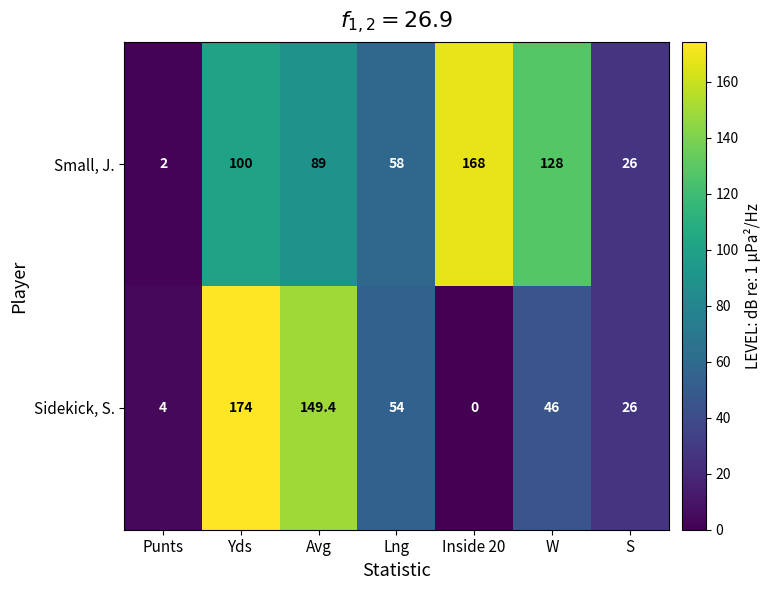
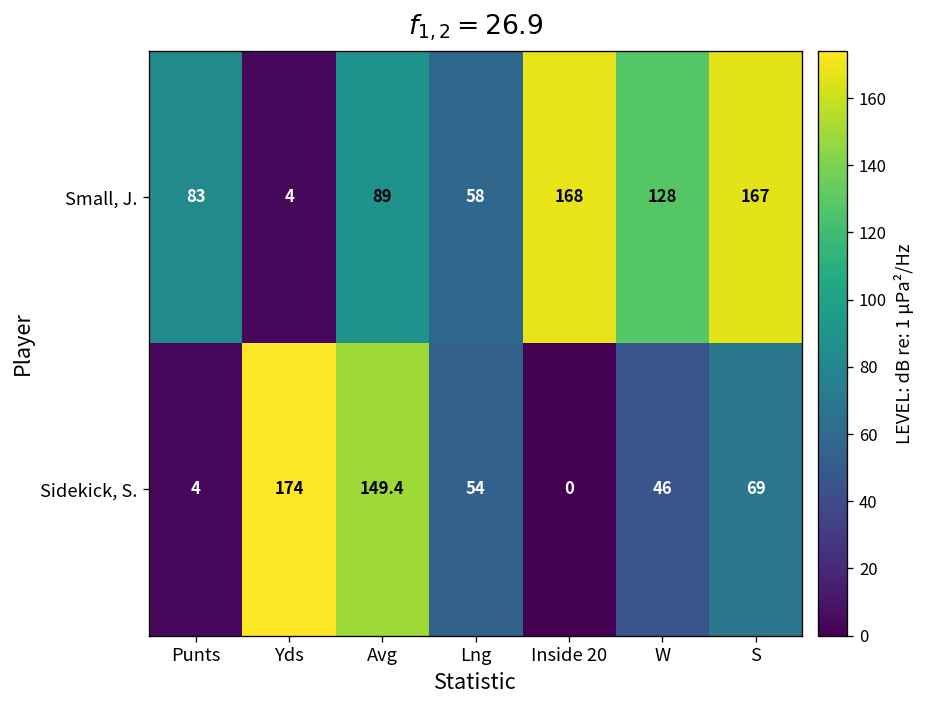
Small, J., Punts: 2 -> 83
Small, J., Yds: 100 -> 4
Small, J., S: 26 -> 167
Sidekick, S., S: 26 -> 69
